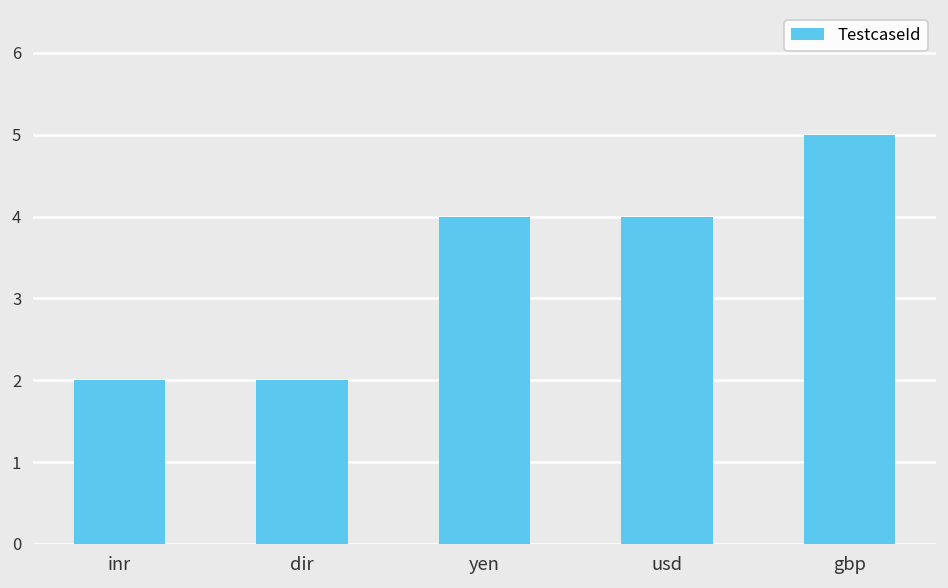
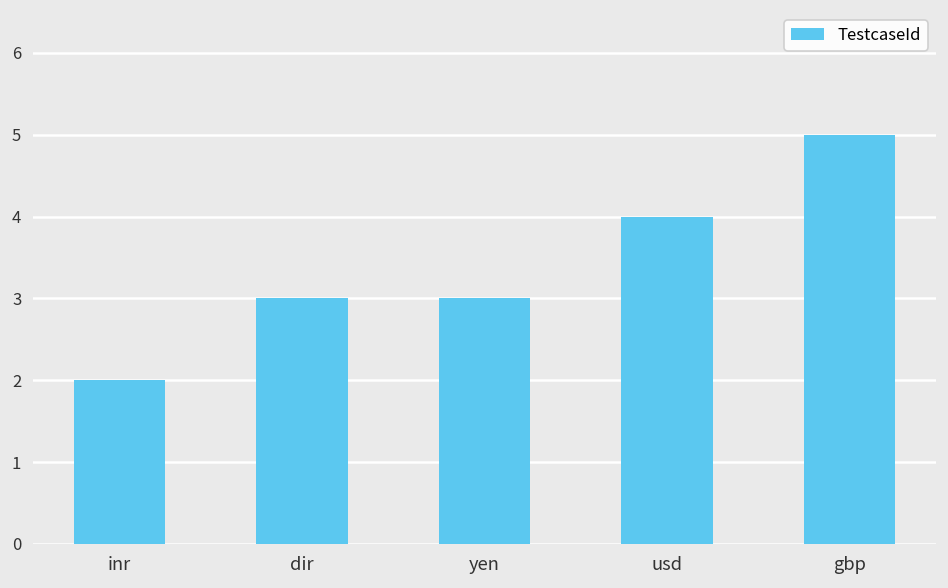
dir: 2 -> 3
yen: 4 -> 3
